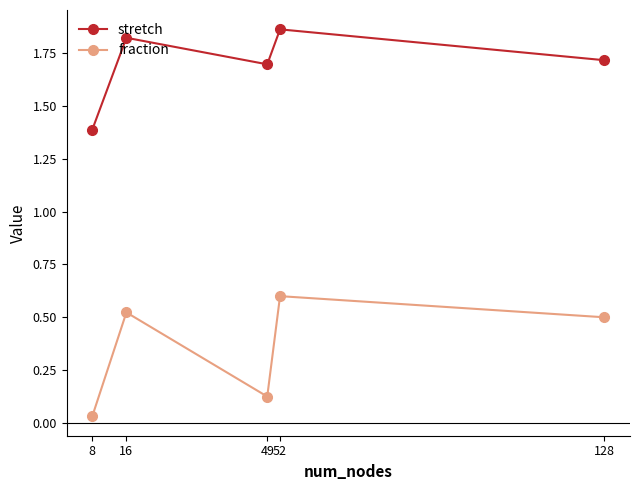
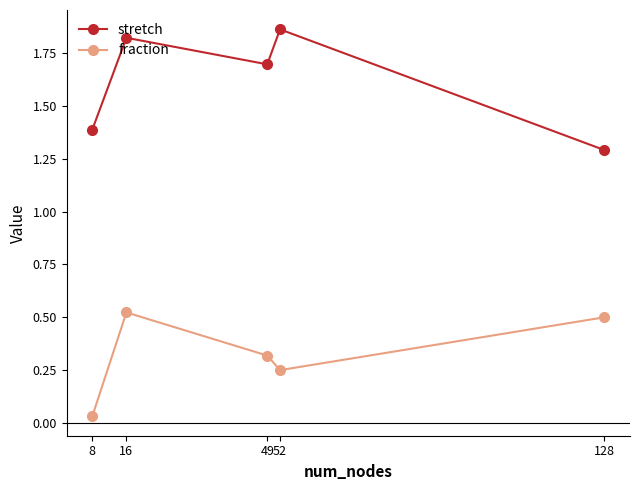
fraction, 49: 0.13 -> 0.32
fraction, 52: 0.60 -> 0.25
stretch, 128: 1.72 -> 1.29
